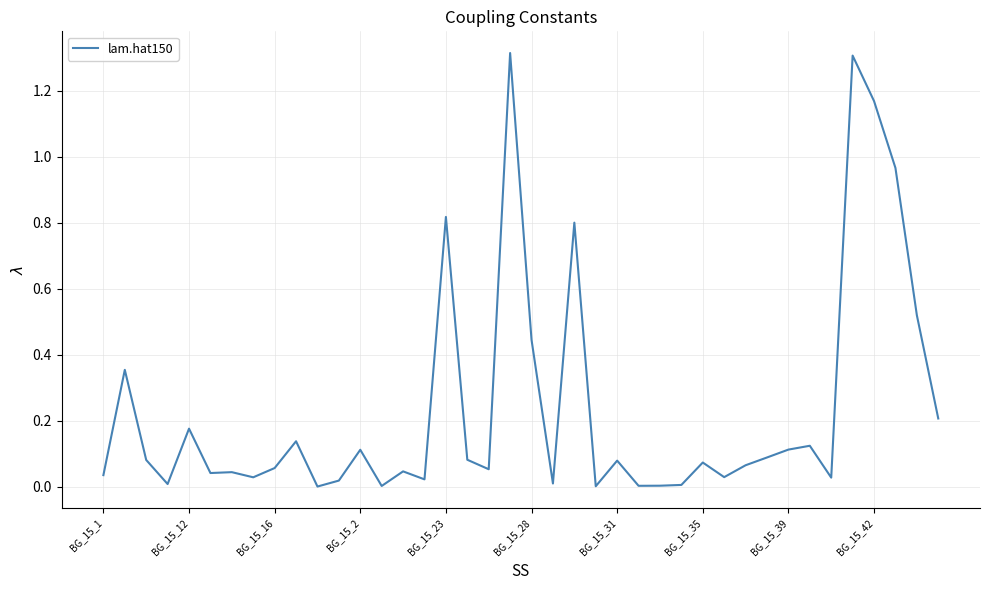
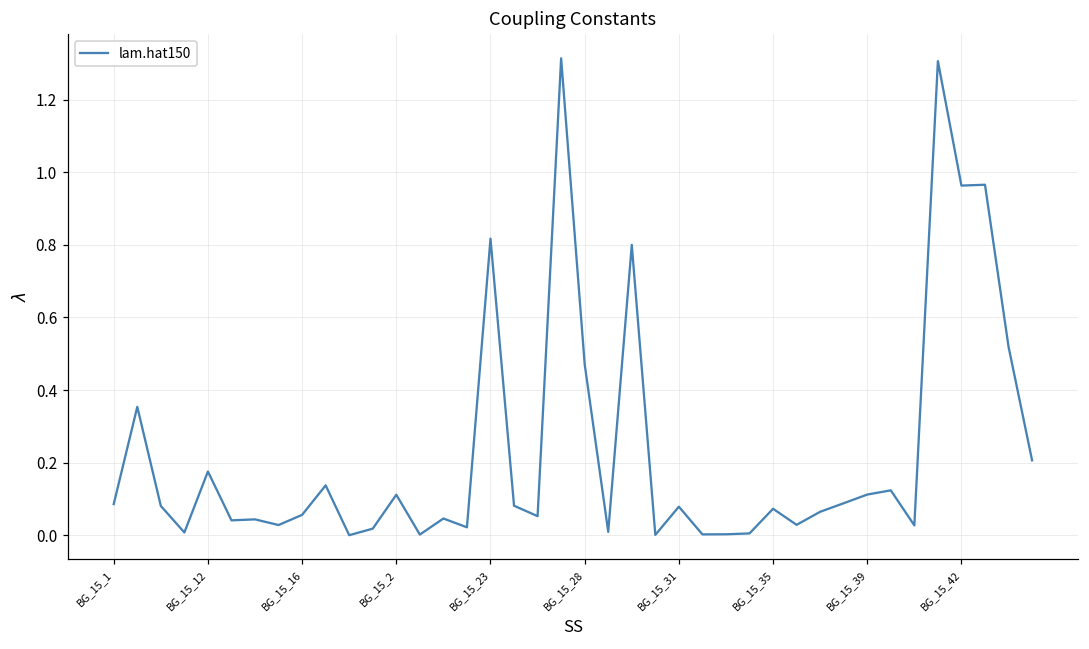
BG_15_1: 0.03 -> 0.09
BG_15_28: 0.44 -> 0.47
BG_15_42: 1.17 -> 0.96
